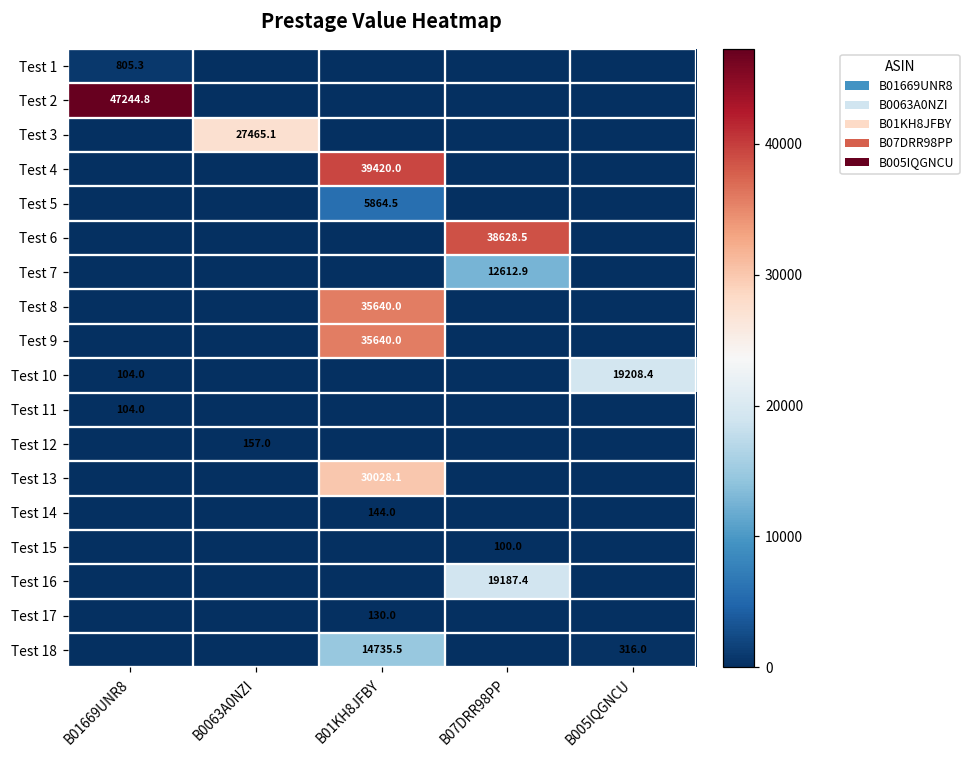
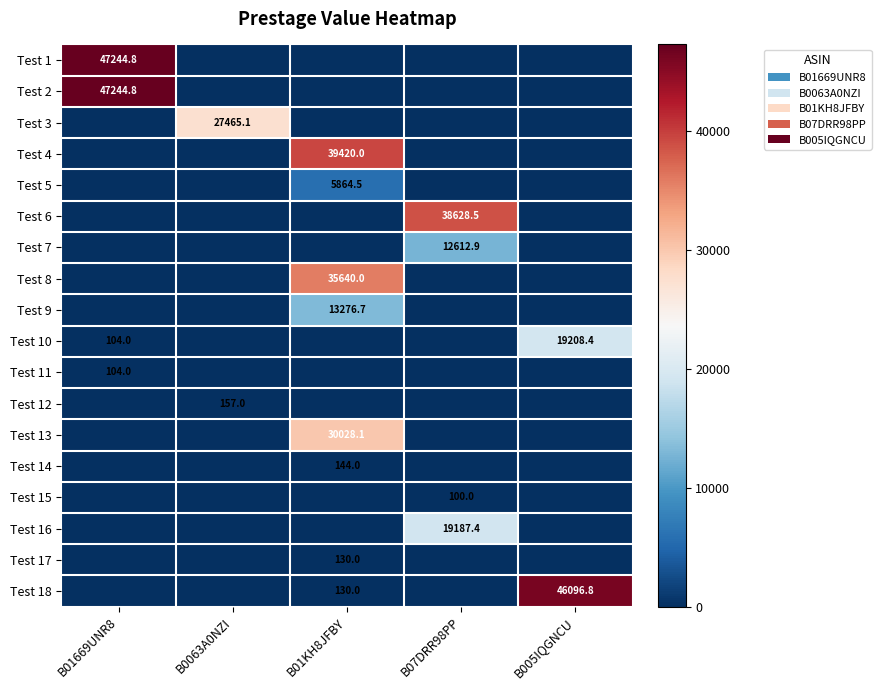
Test 1, B01669UNR8: 805.3 -> 47244.8
Test 9, B01KH8JFBY: 35640.0 -> 13276.7
Test 18, B01KH8JFBY: 14735.5 -> 130.0
Test 18, B005IQGNCU: 316.0 -> 46096.8
